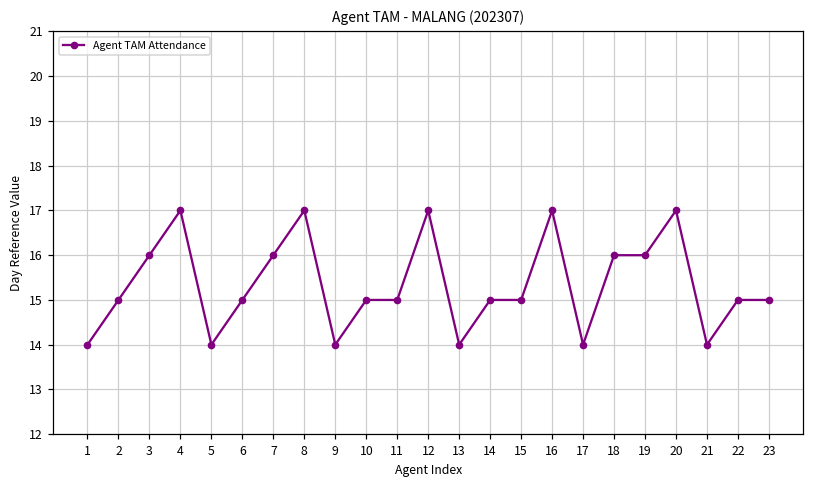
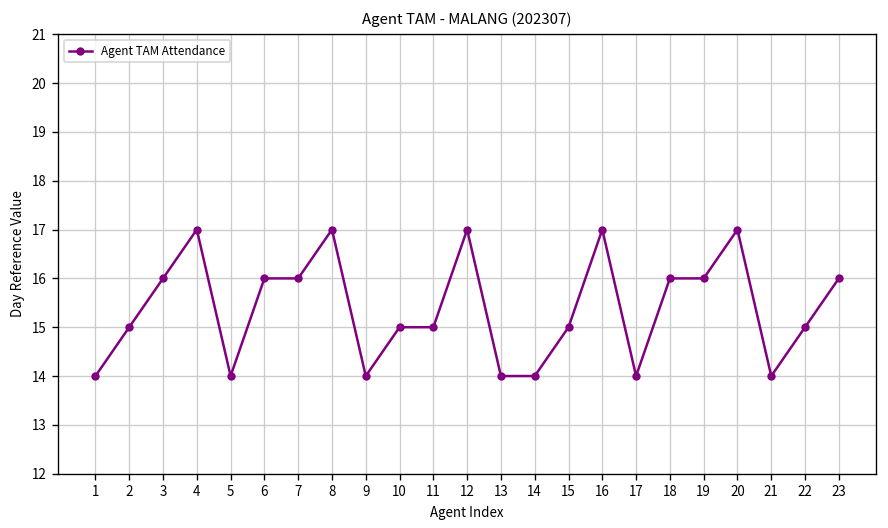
6: 15 -> 16
14: 15 -> 14
23: 15 -> 16
